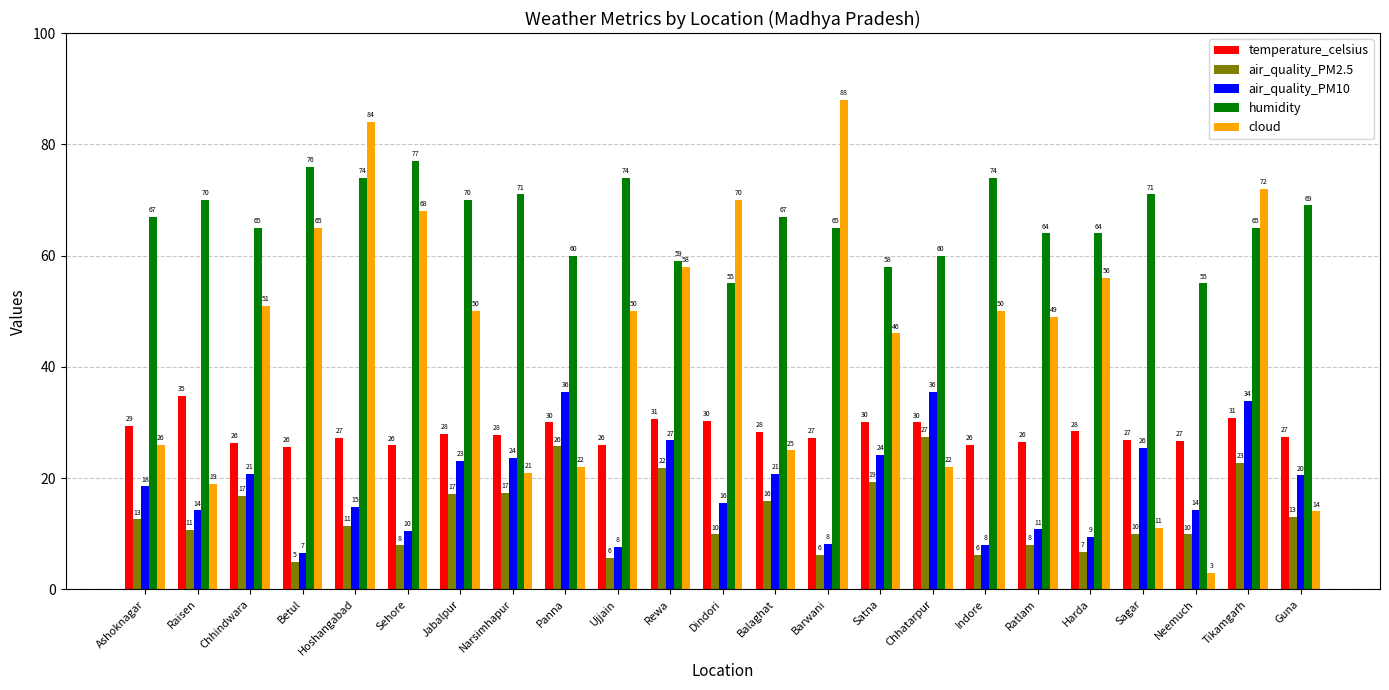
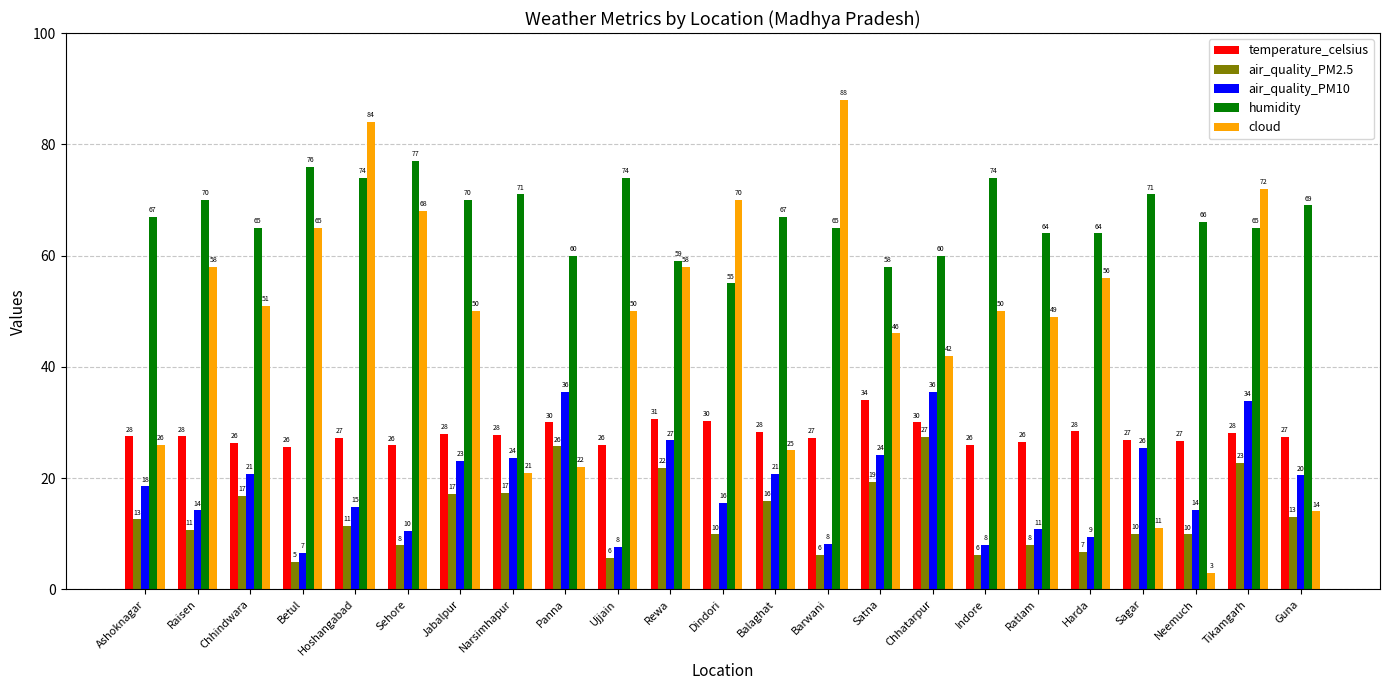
temperature_celsius, Ashoknagar: 29 -> 28
temperature_celsius, Raisen: 35 -> 28
cloud, Raisen: 19 -> 58
temperature_celsius, Satna: 30 -> 34
cloud, Chhatarpur: 22 -> 42
humidity, Neemuch: 55 -> 66
temperature_celsius, Tikamgarh: 31 -> 28
